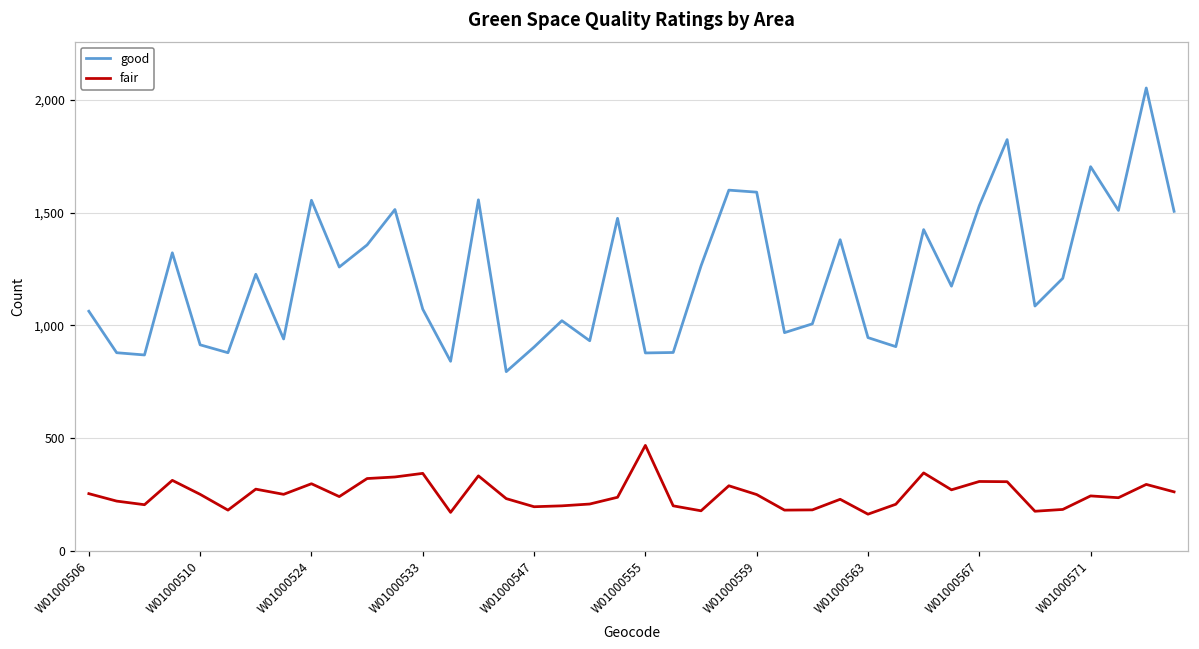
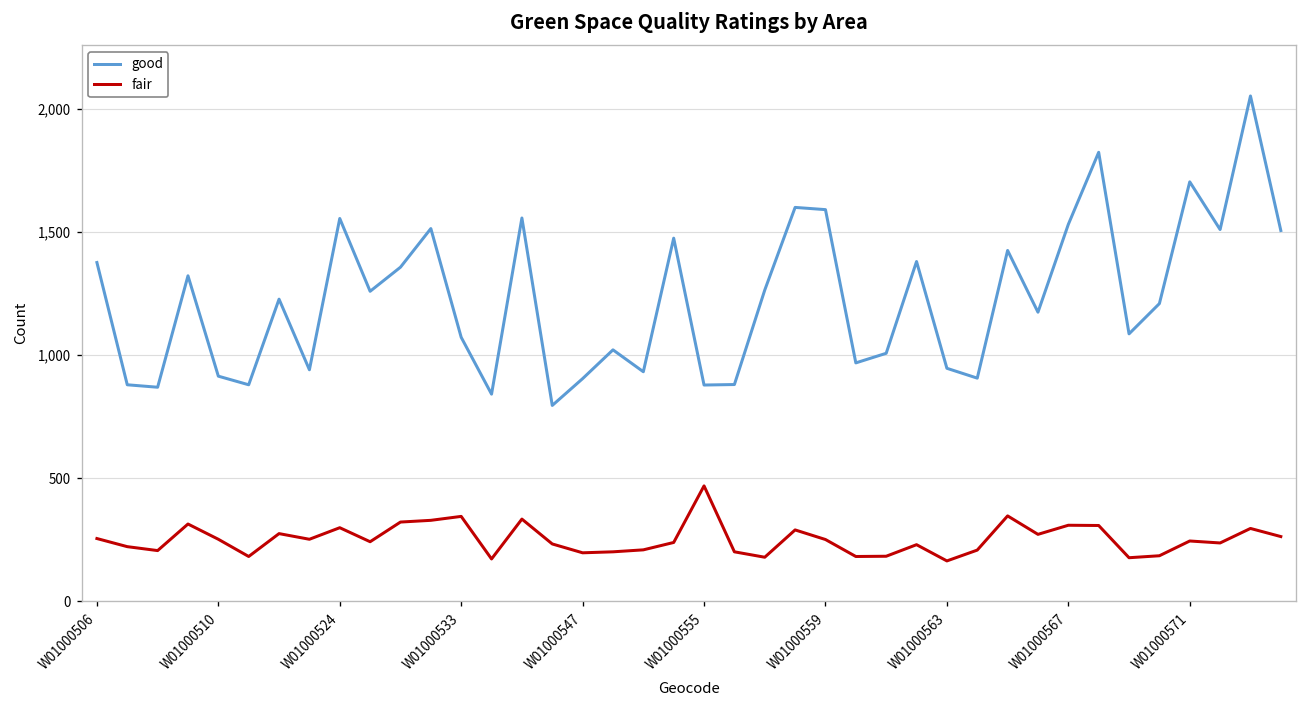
good, W01000506: 1,060 -> 1,380
